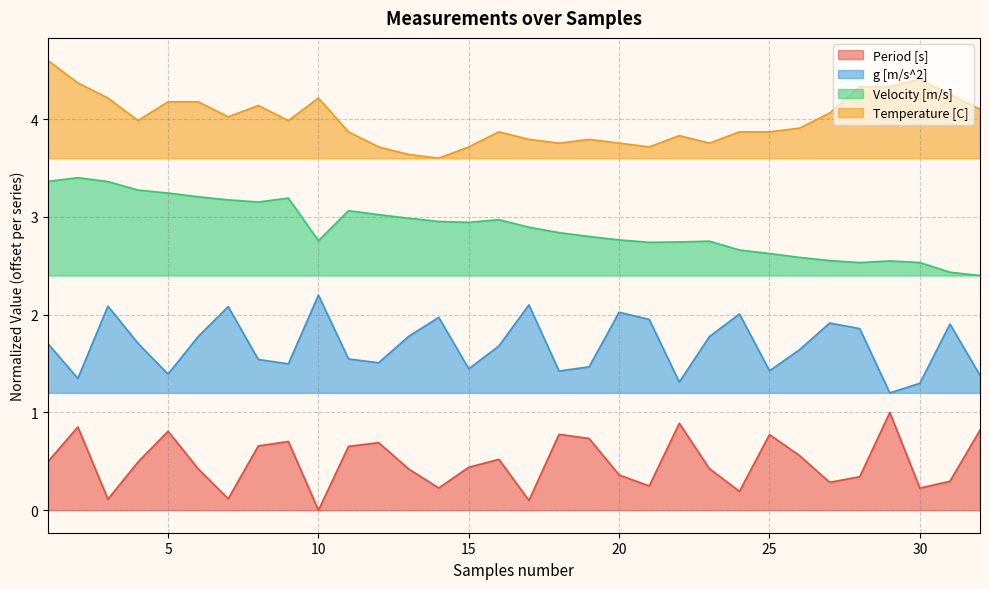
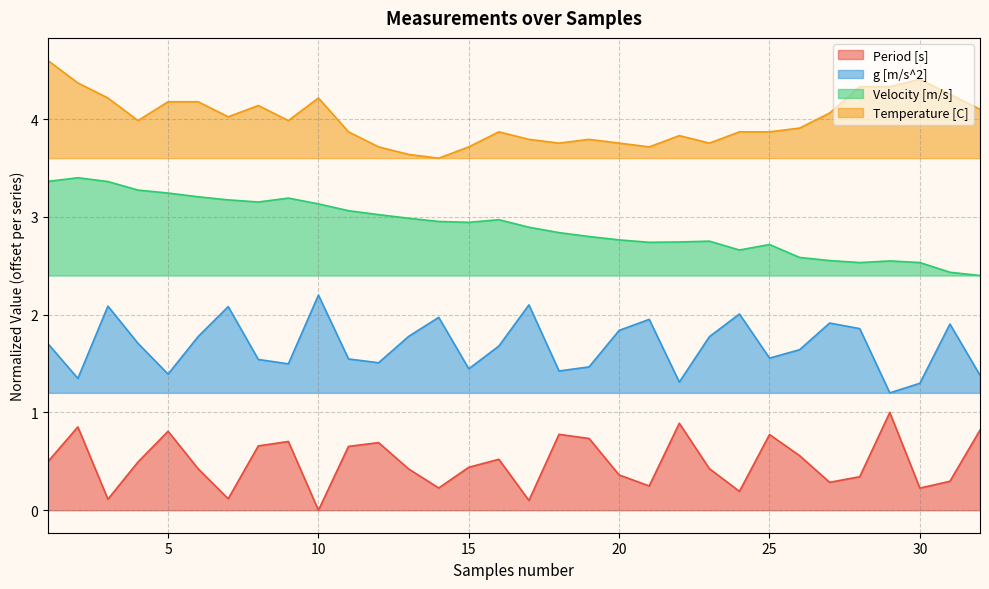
Velocity [m/s], 10: 2.8 -> 3.1
g [m/s^2], 20: 2.0 -> 1.8
g [m/s^2], 25: 1.4 -> 1.6
Velocity [m/s], 25: 2.6 -> 2.7
